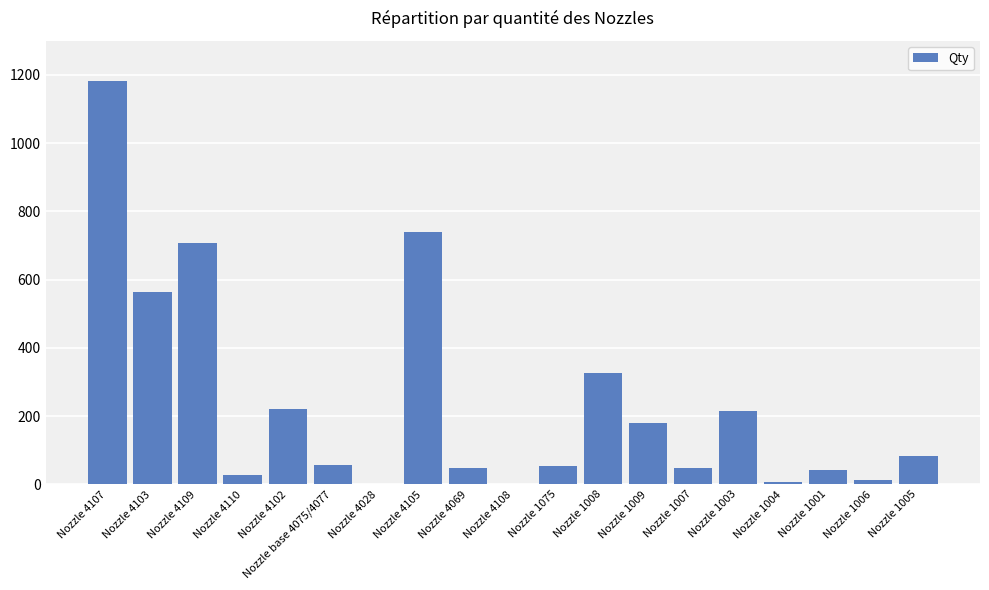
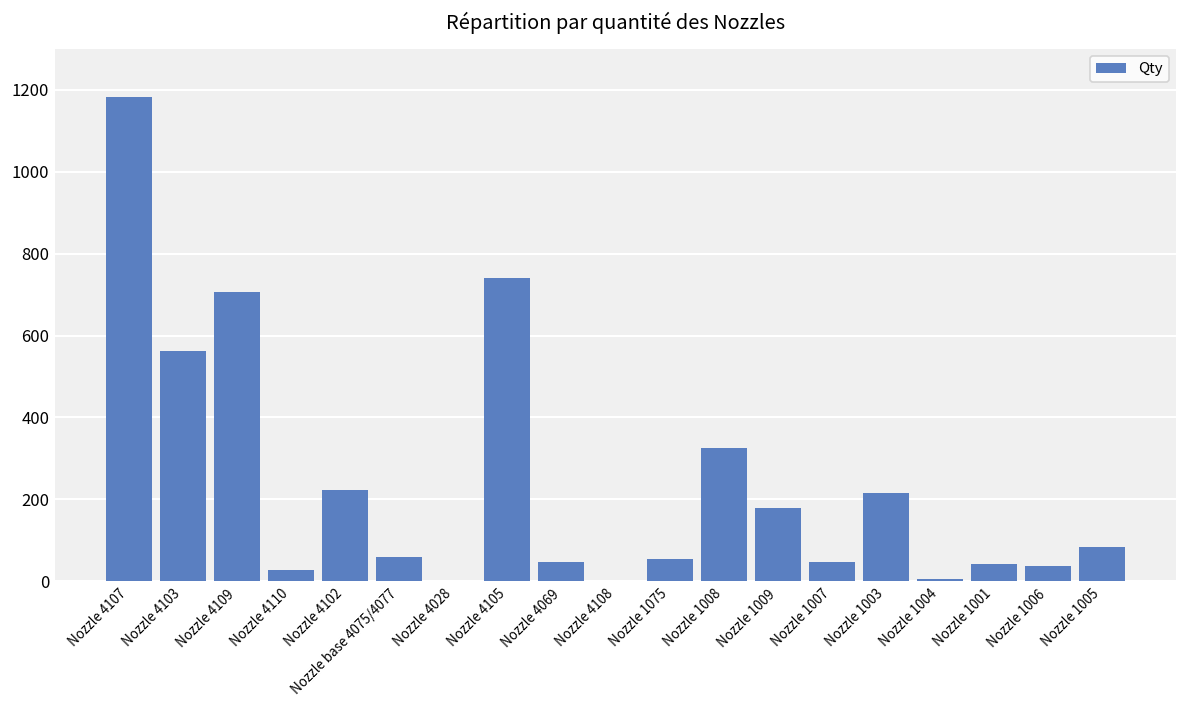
Nozzle 1006: 10 -> 40
